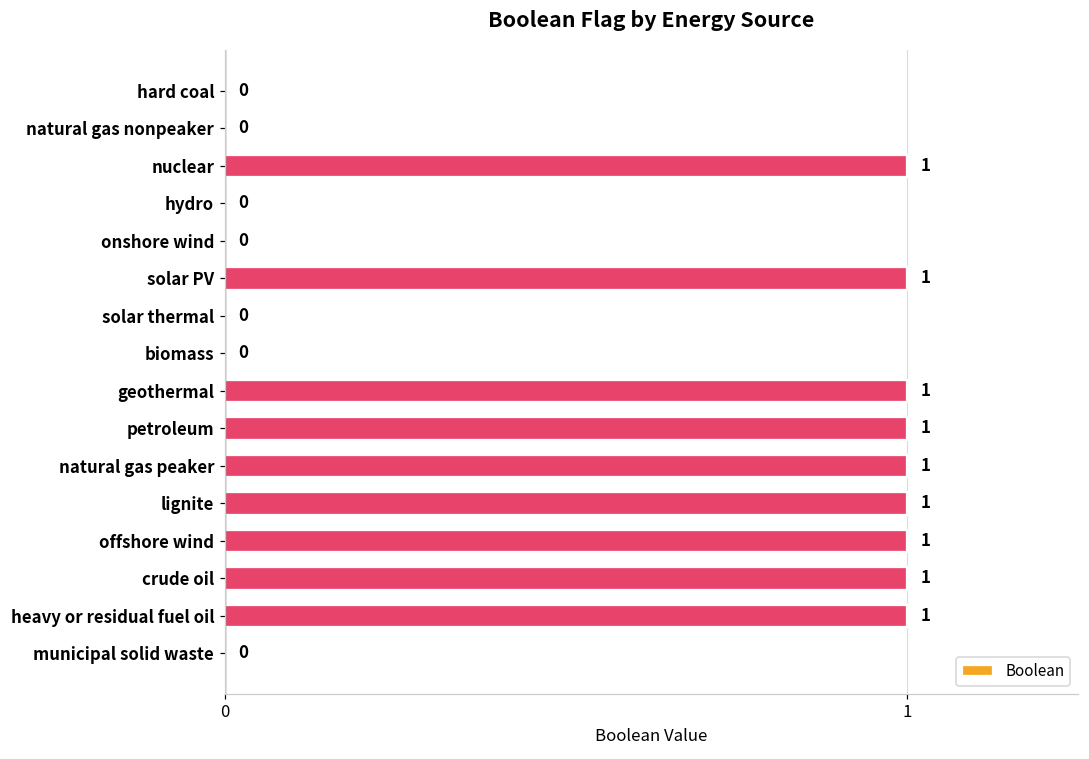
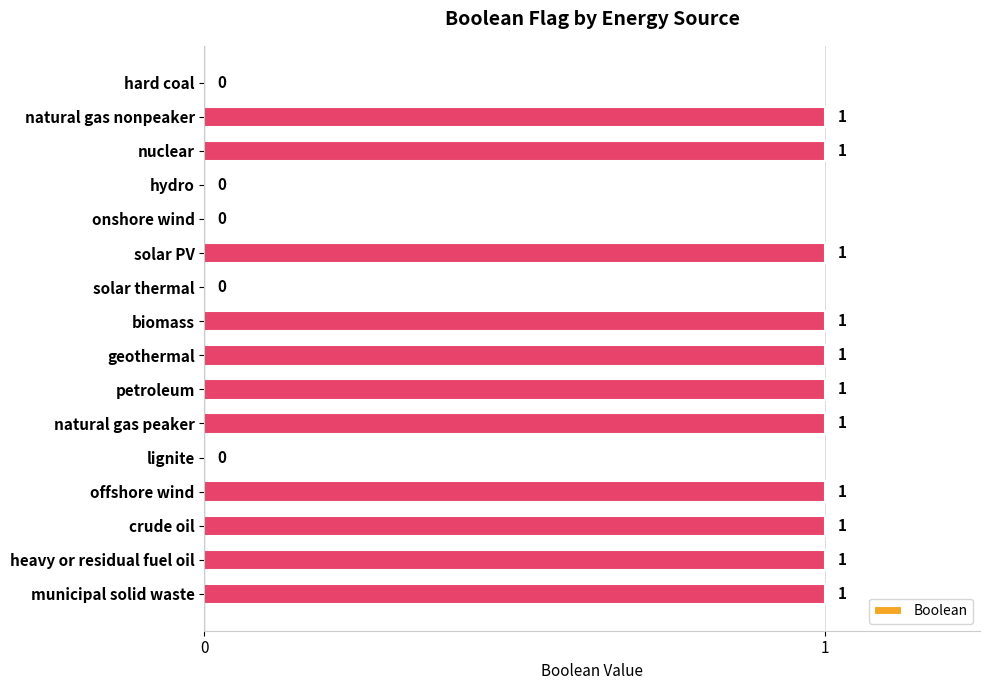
natural gas nonpeaker: 0 -> 1
biomass: 0 -> 1
lignite: 1 -> 0
municipal solid waste: 0 -> 1
